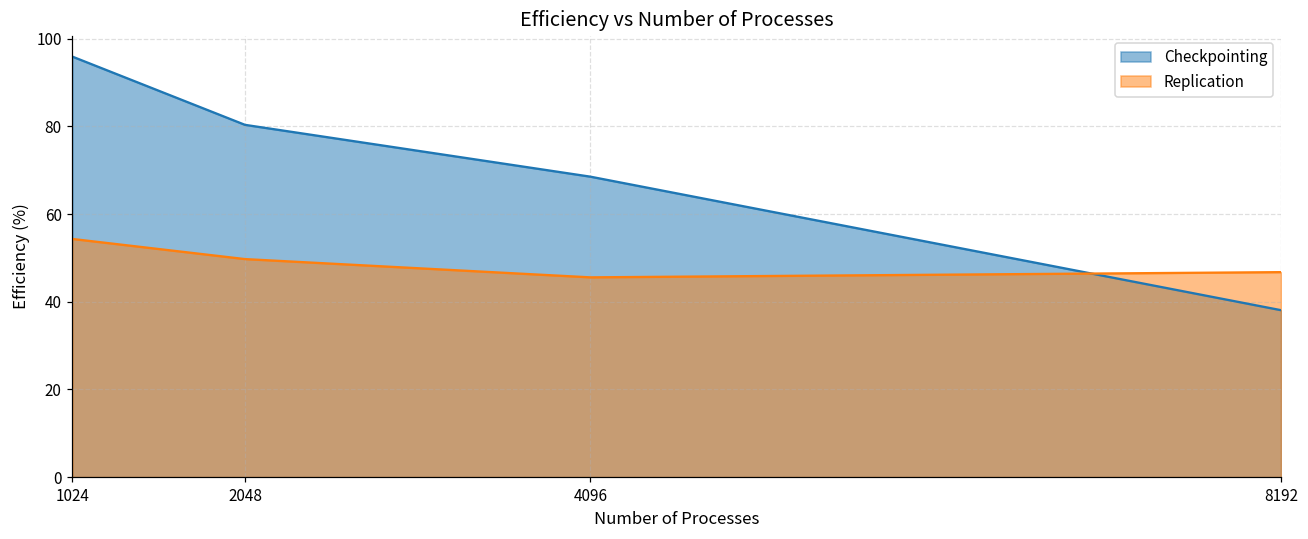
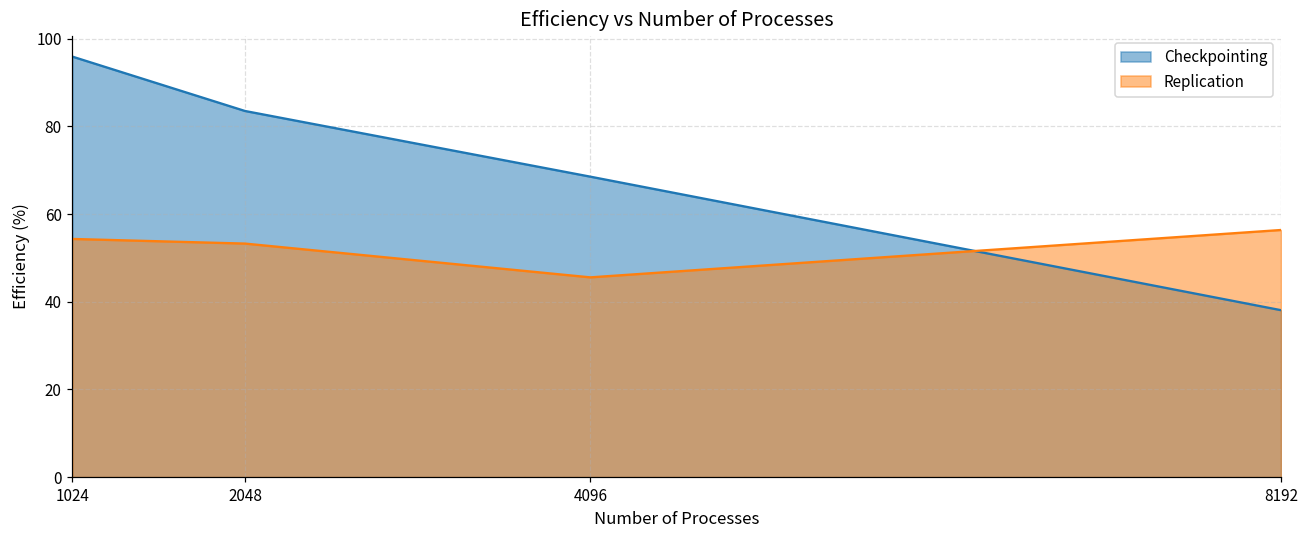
Checkpointing, 2048: 80 -> 84
Replication, 2048: 50 -> 53
Replication, 8192: 47 -> 56
